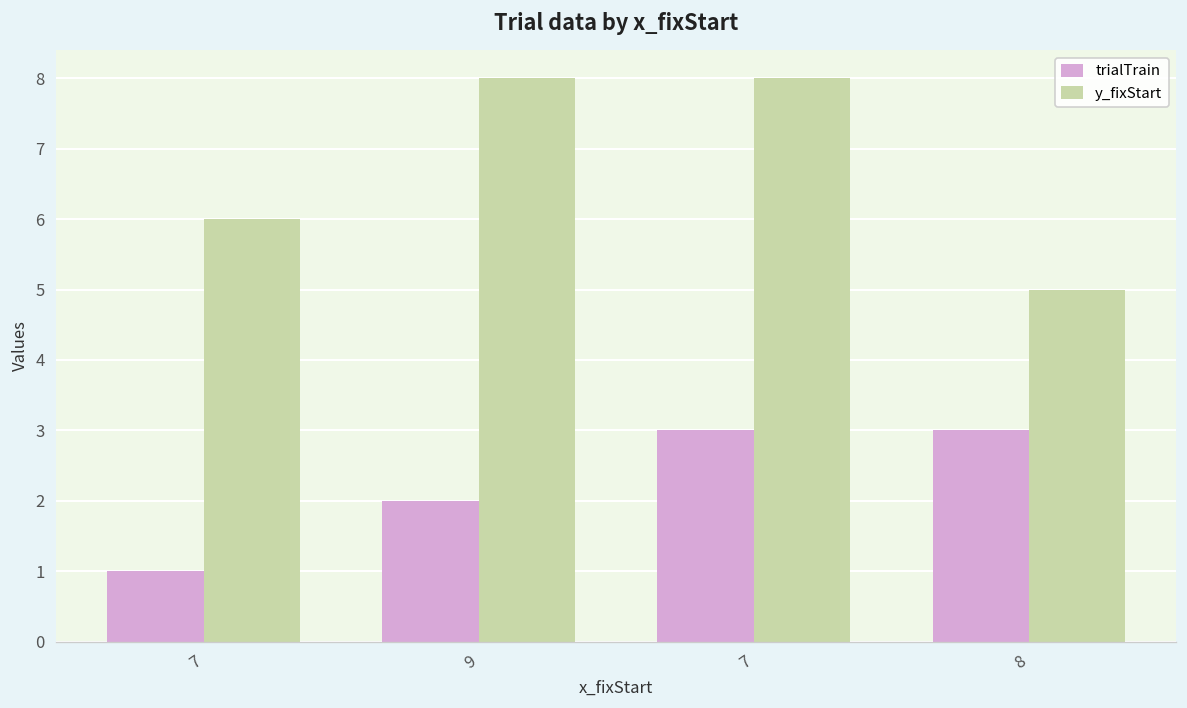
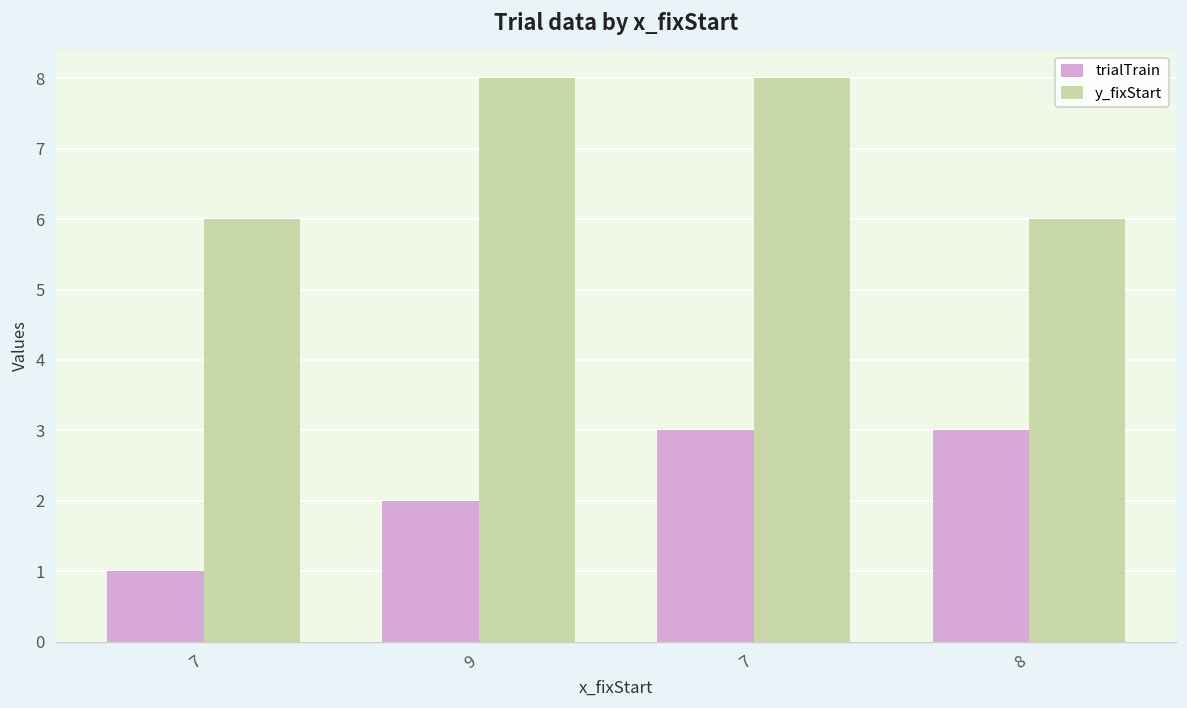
y_fixStart, 8: 5 -> 6
